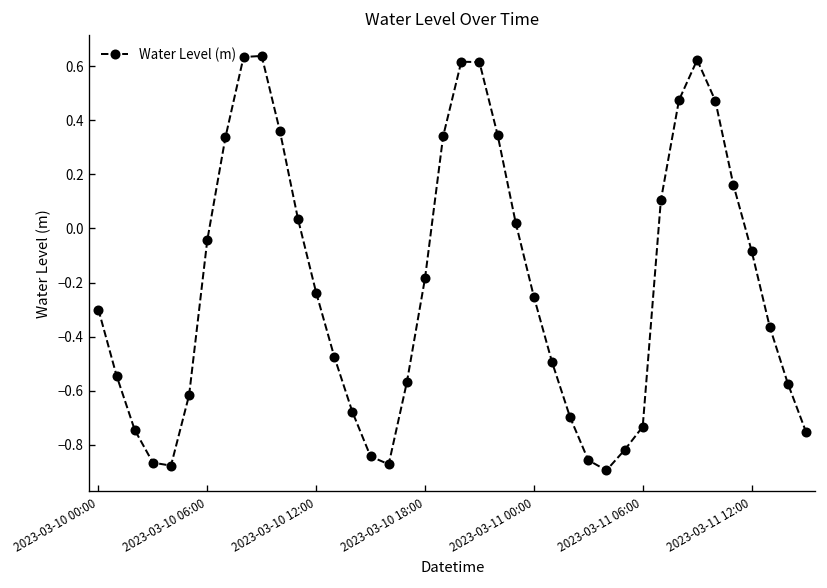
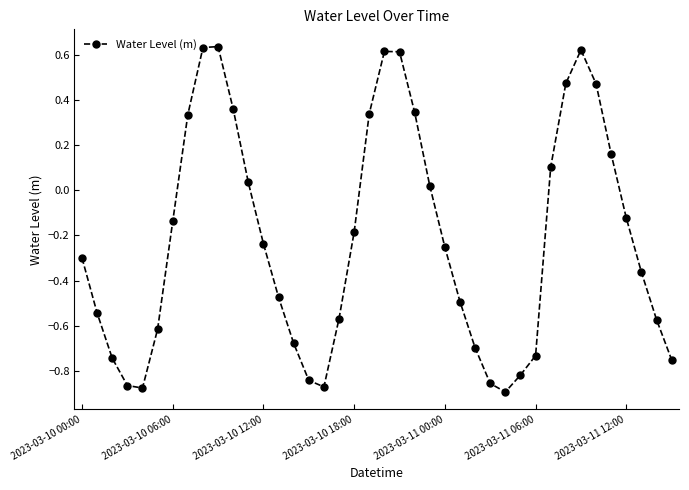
2023-03-10 06:00: -0.04 -> -0.14
2023-03-11 12:00: -0.08 -> -0.12
